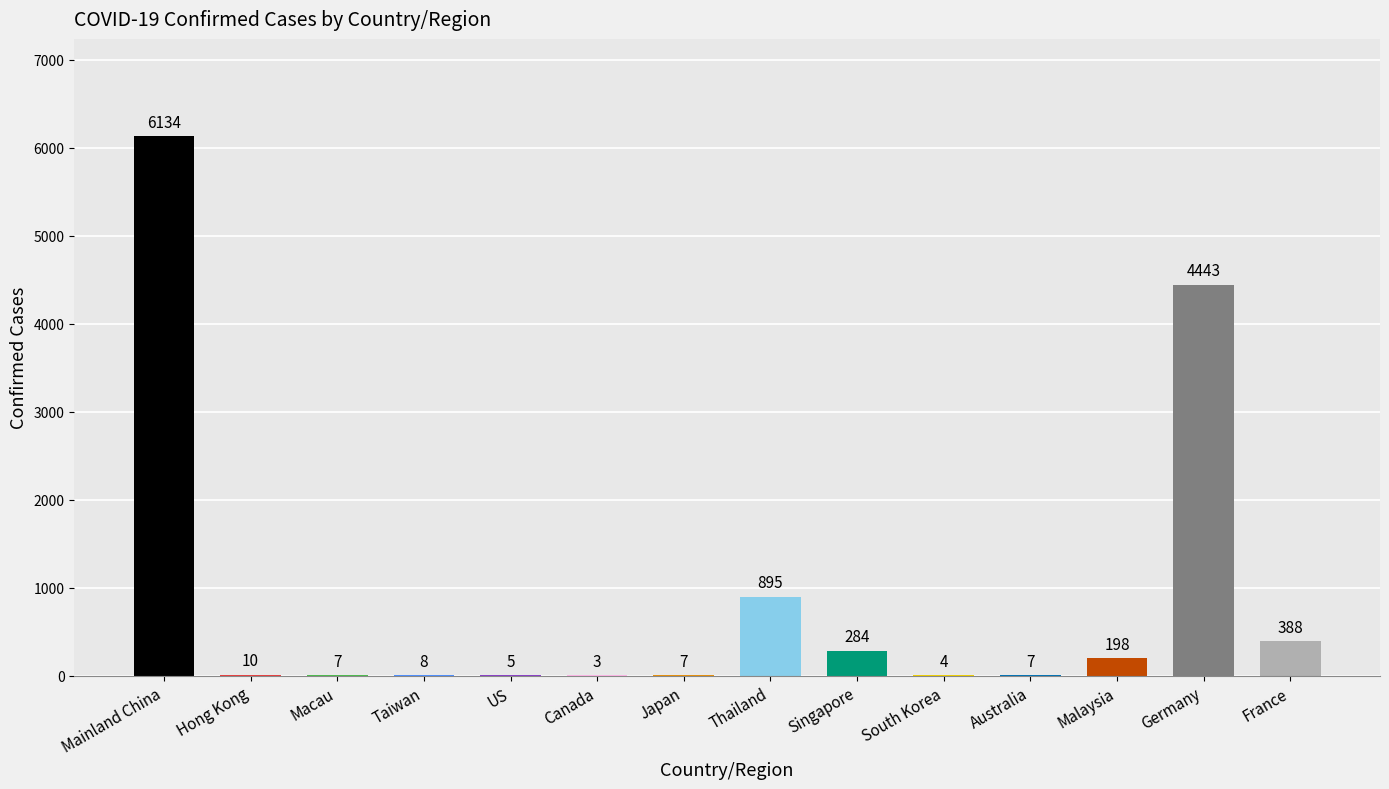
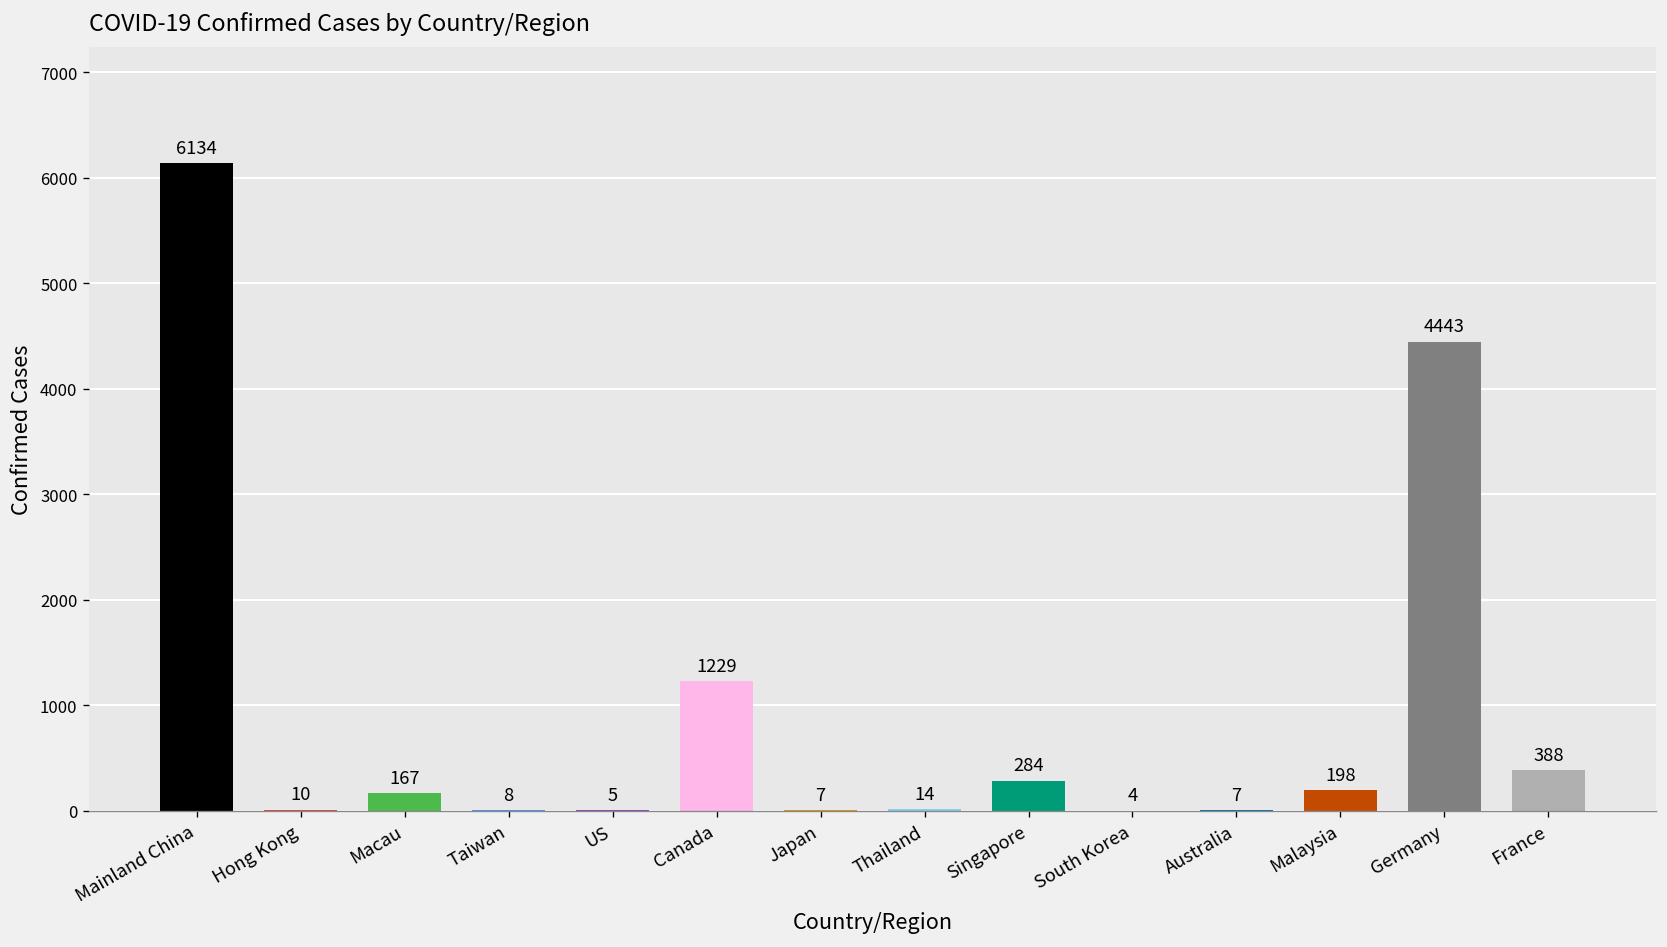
Macau: 7 -> 167
Canada: 3 -> 1229
Thailand: 895 -> 14
